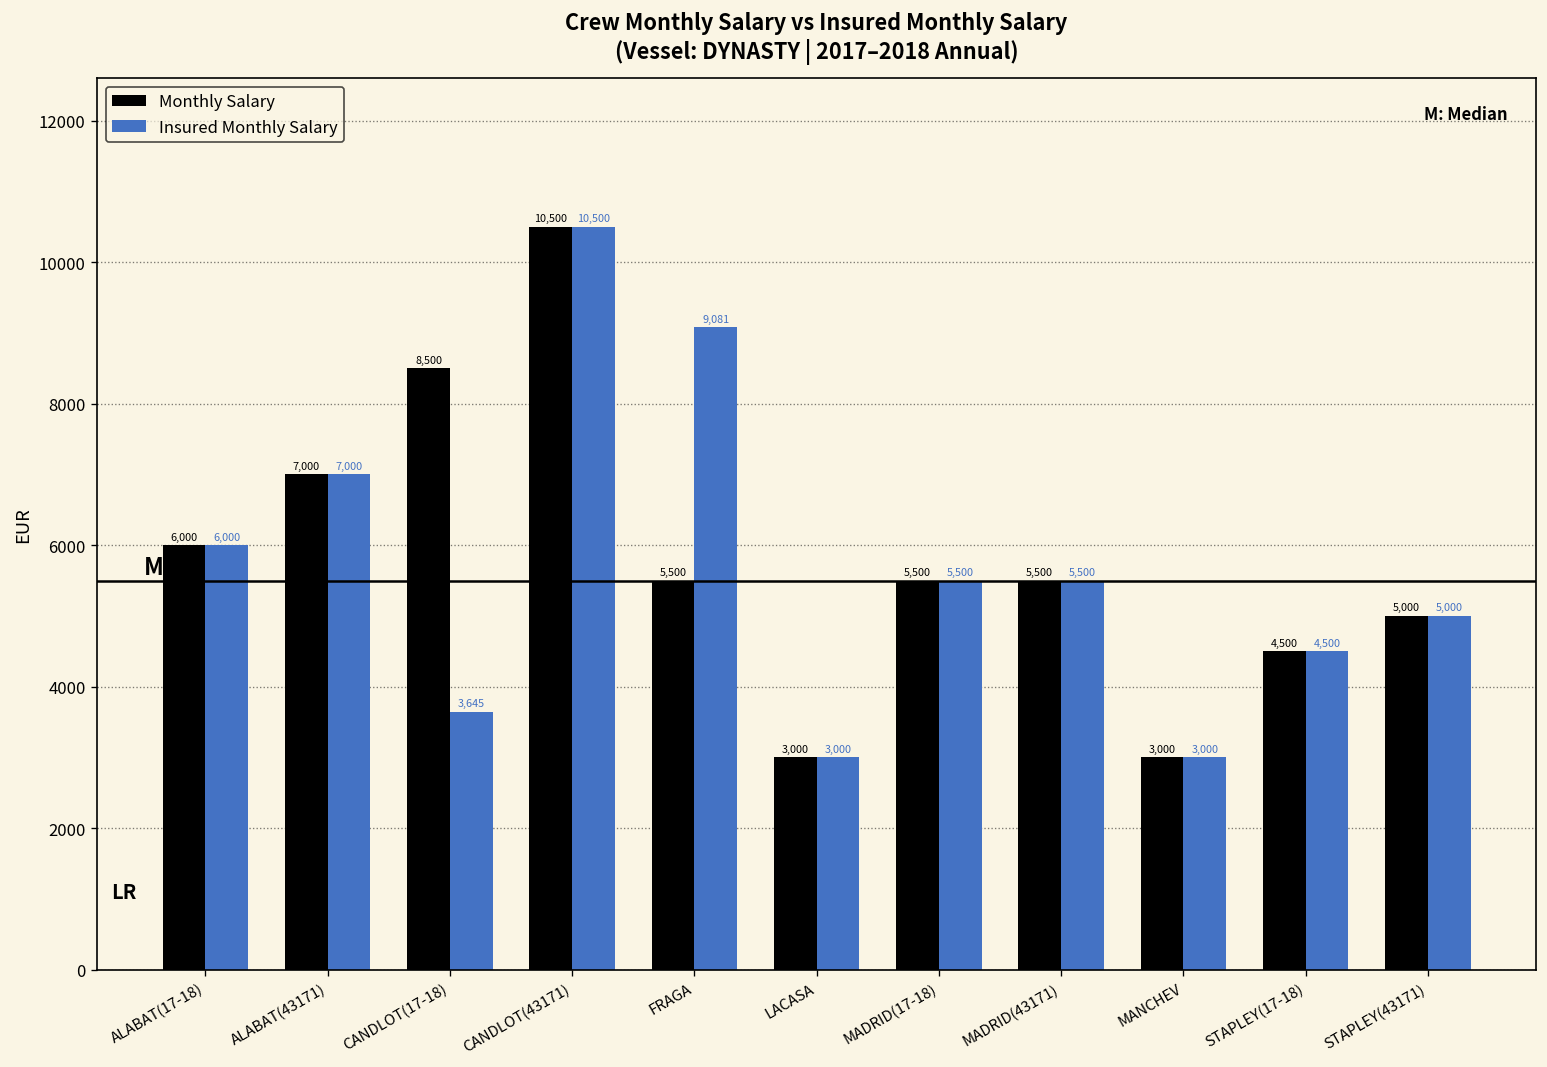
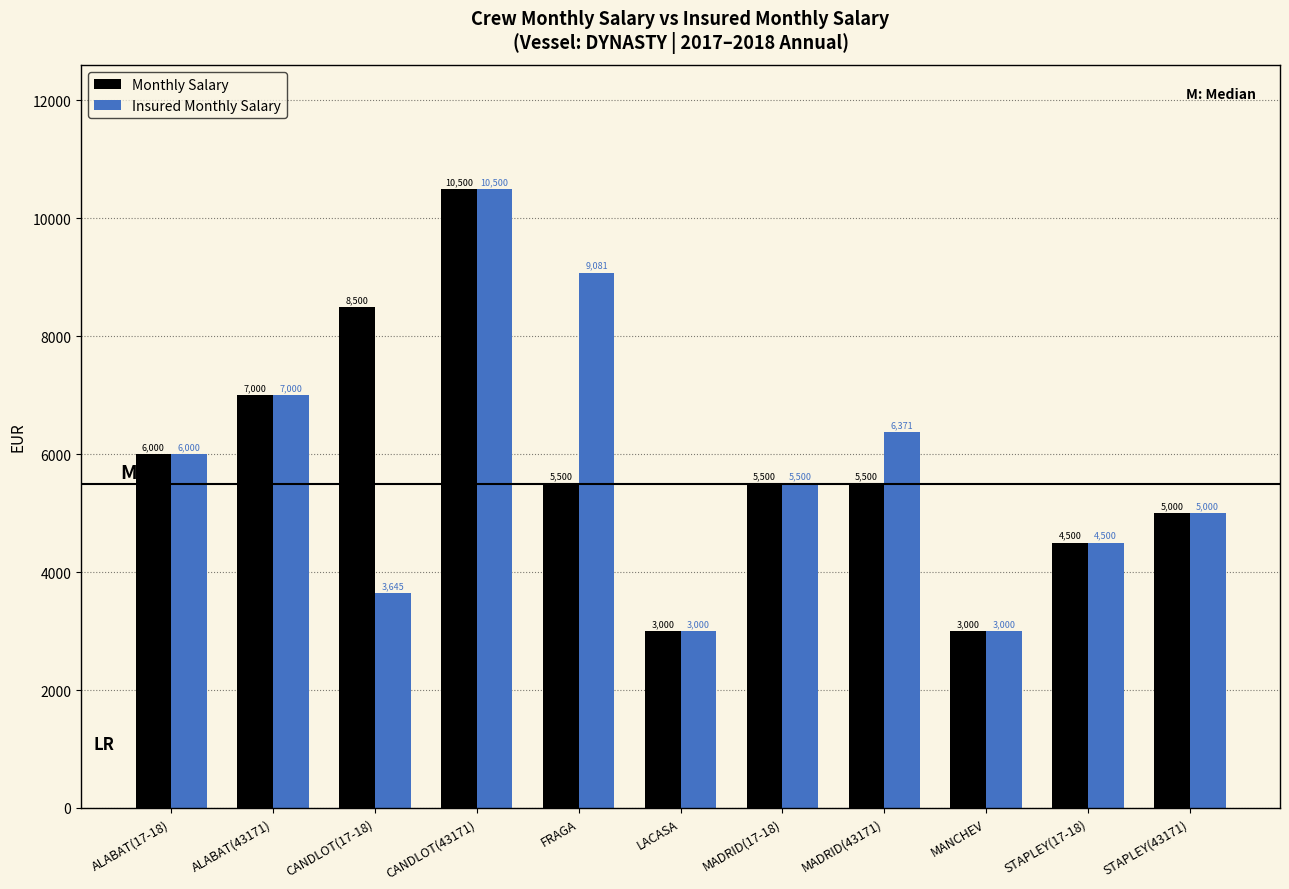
Insured Monthly Salary, MADRID(43171): 5,500 -> 6,371
